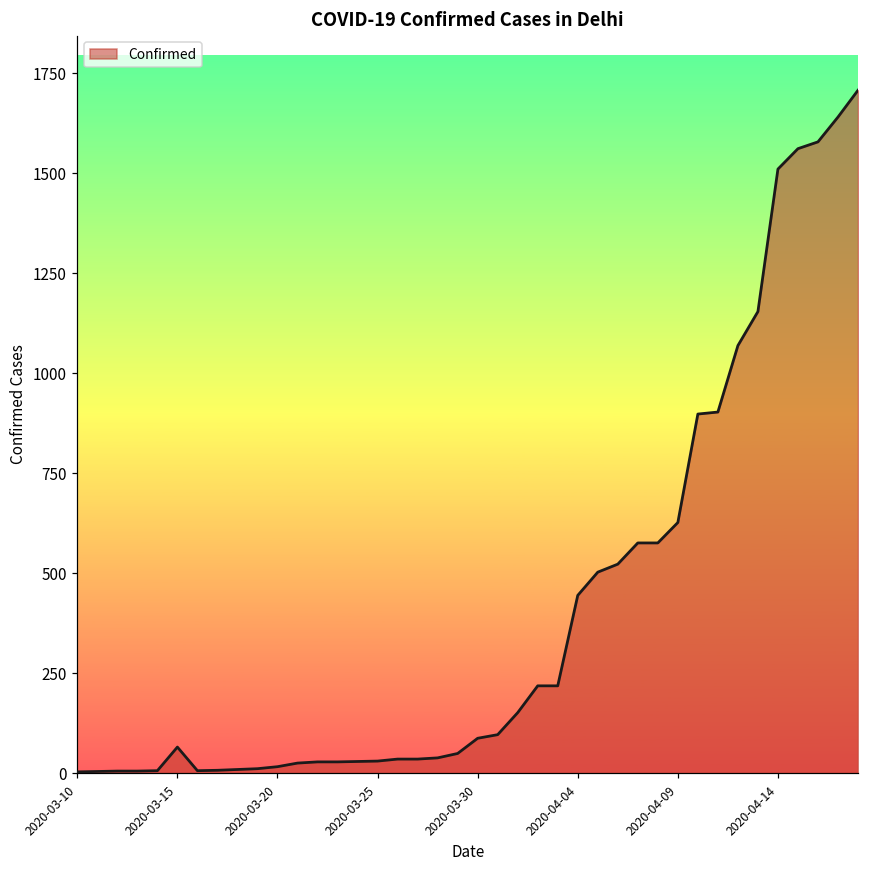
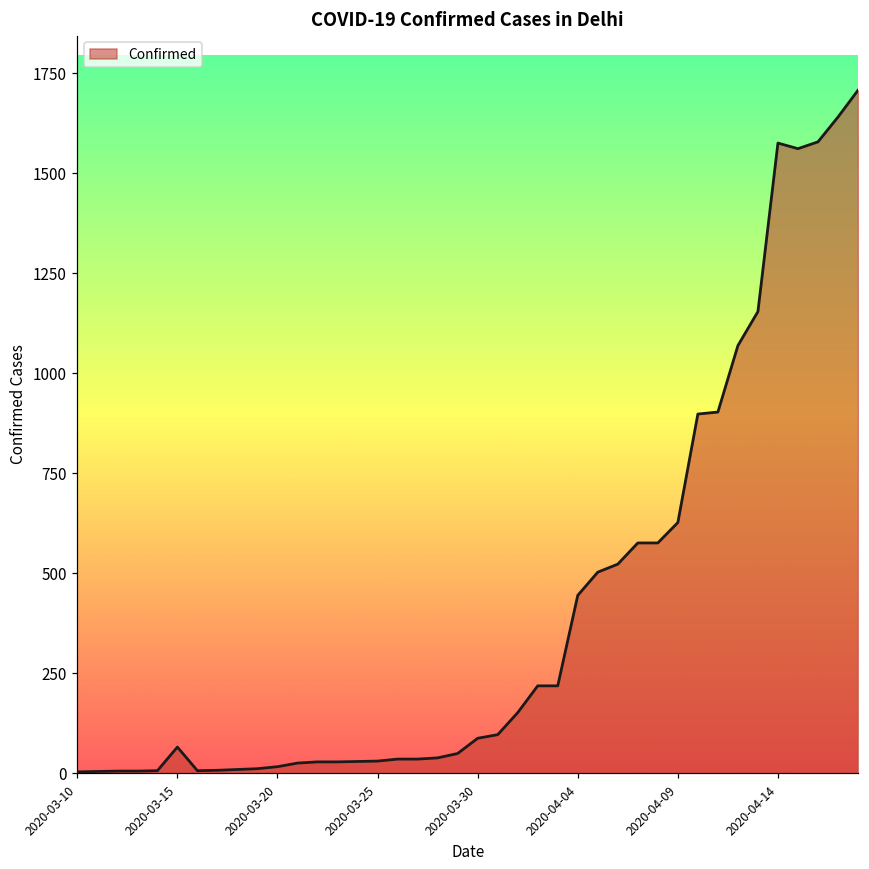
2020-04-14: 1510 -> 1580
